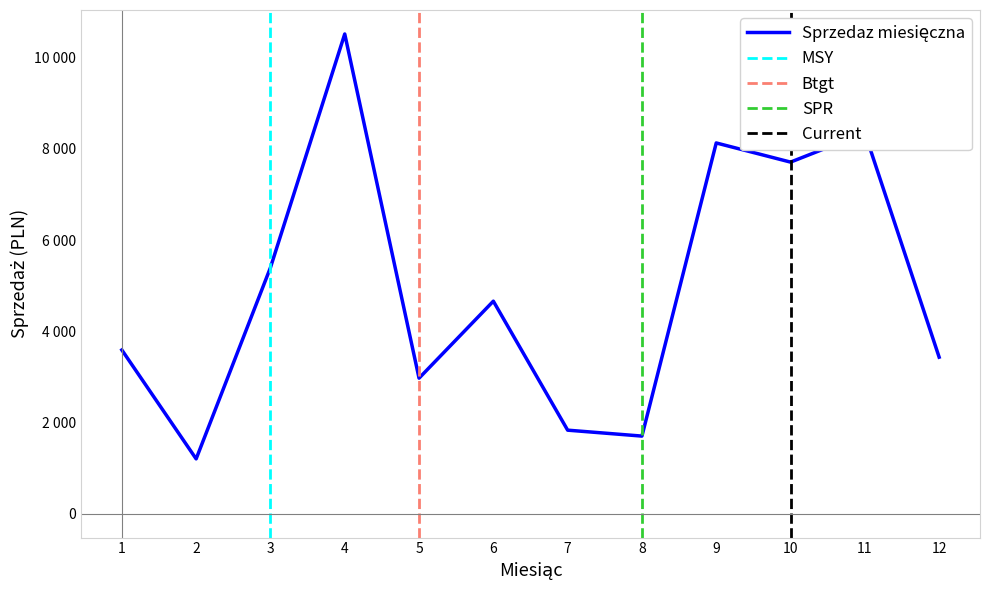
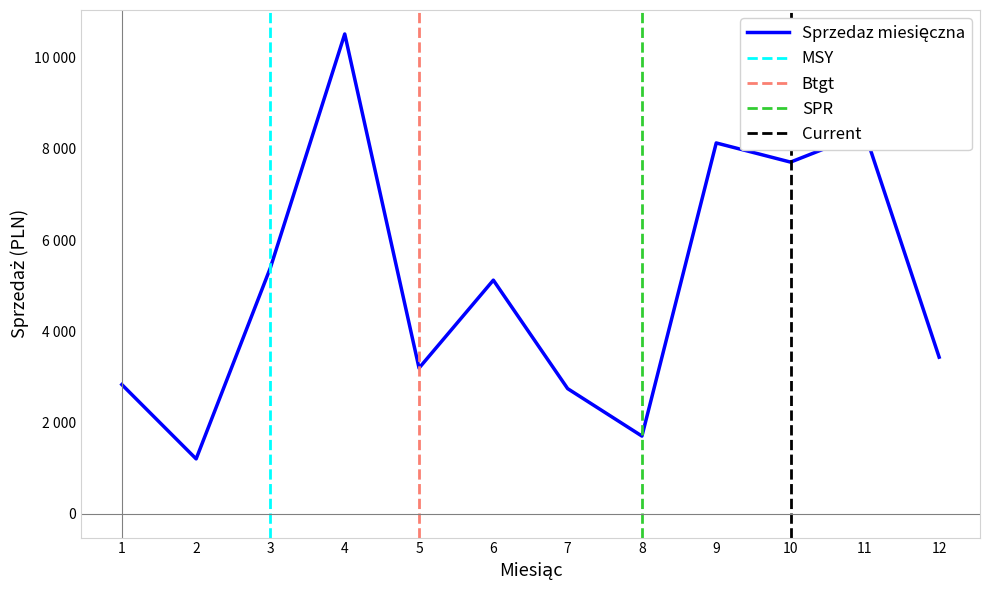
1: 3600 -> 2800
5: 3000 -> 3200
6: 4700 -> 5100
7: 1800 -> 2700
